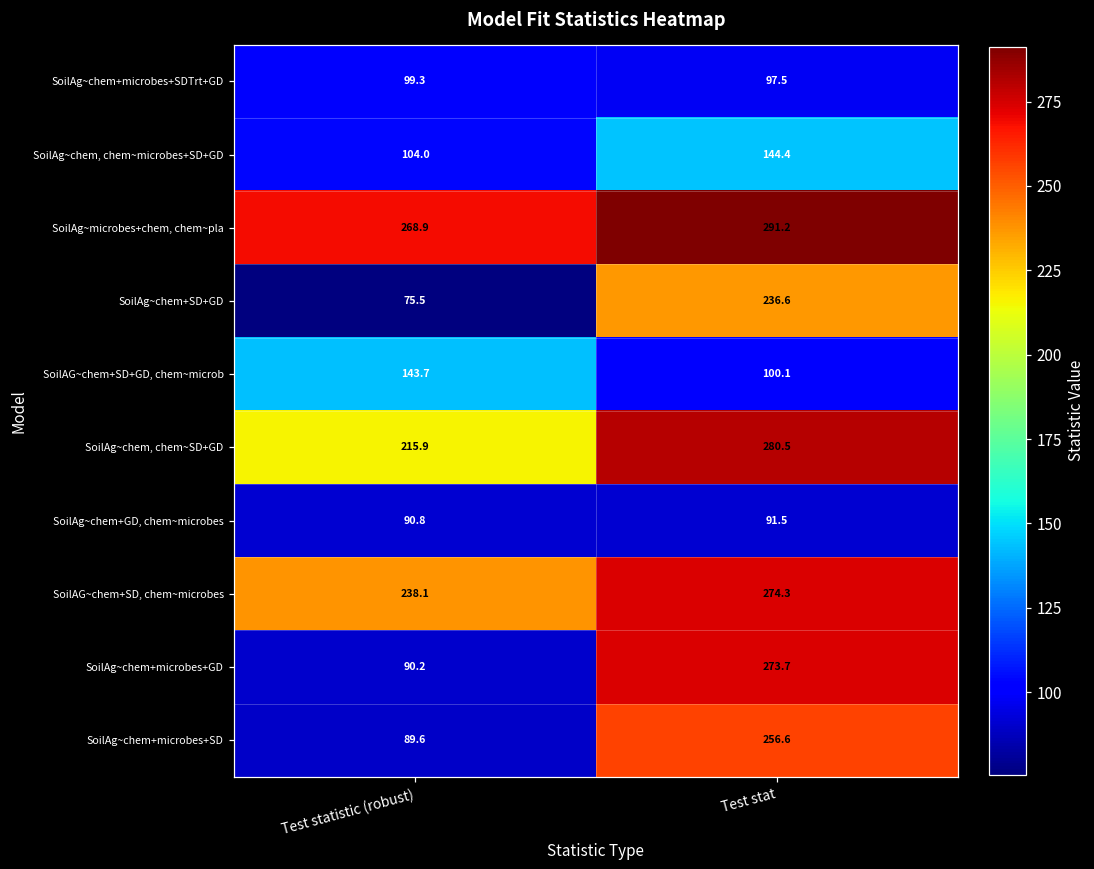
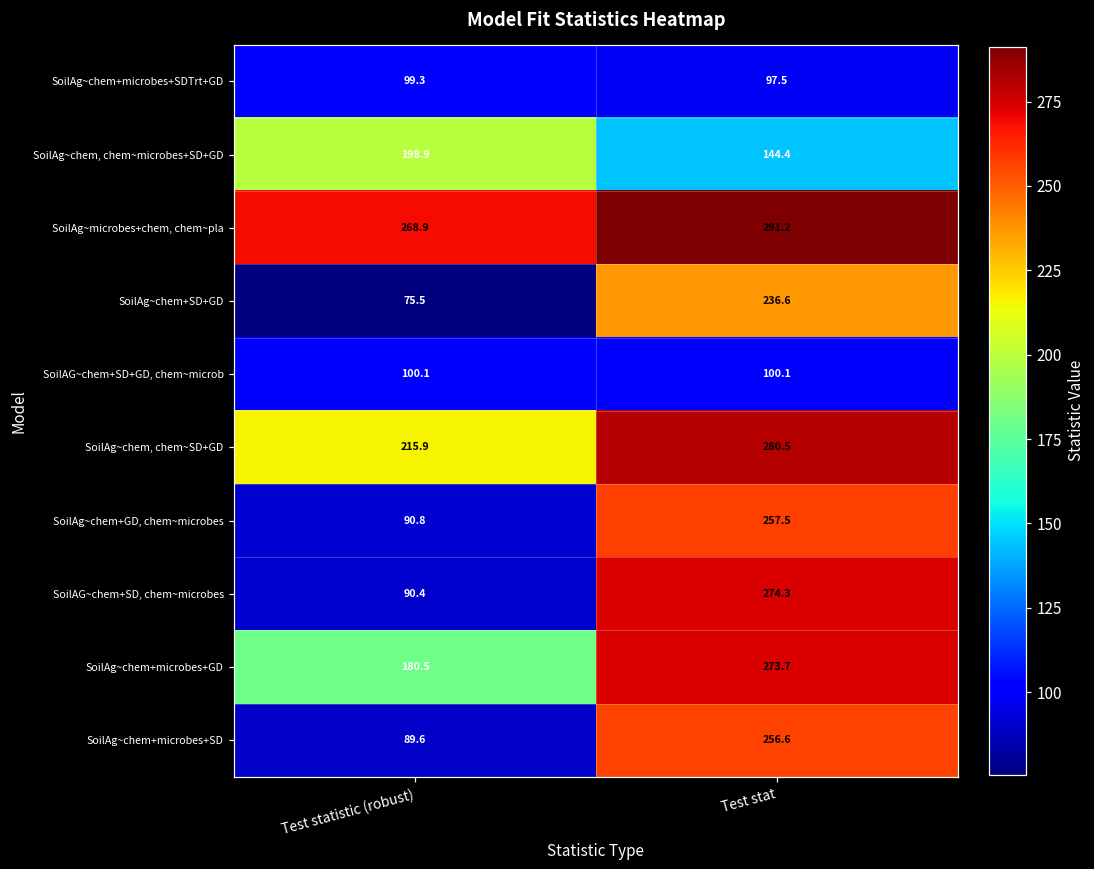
SoilAg~chem, chem~microbes+SD+GD, Test statistic (robust): 104.0 -> 198.9
SoilAG~chem+SD+GD, chem~microb, Test statistic (robust): 143.7 -> 100.1
SoilAg~chem+GD, chem~microbes, Test stat: 91.5 -> 257.5
SoilAG~chem+SD, chem~microbes, Test statistic (robust): 238.1 -> 90.4
SoilAg~chem+microbes+GD, Test statistic (robust): 90.2 -> 180.5
